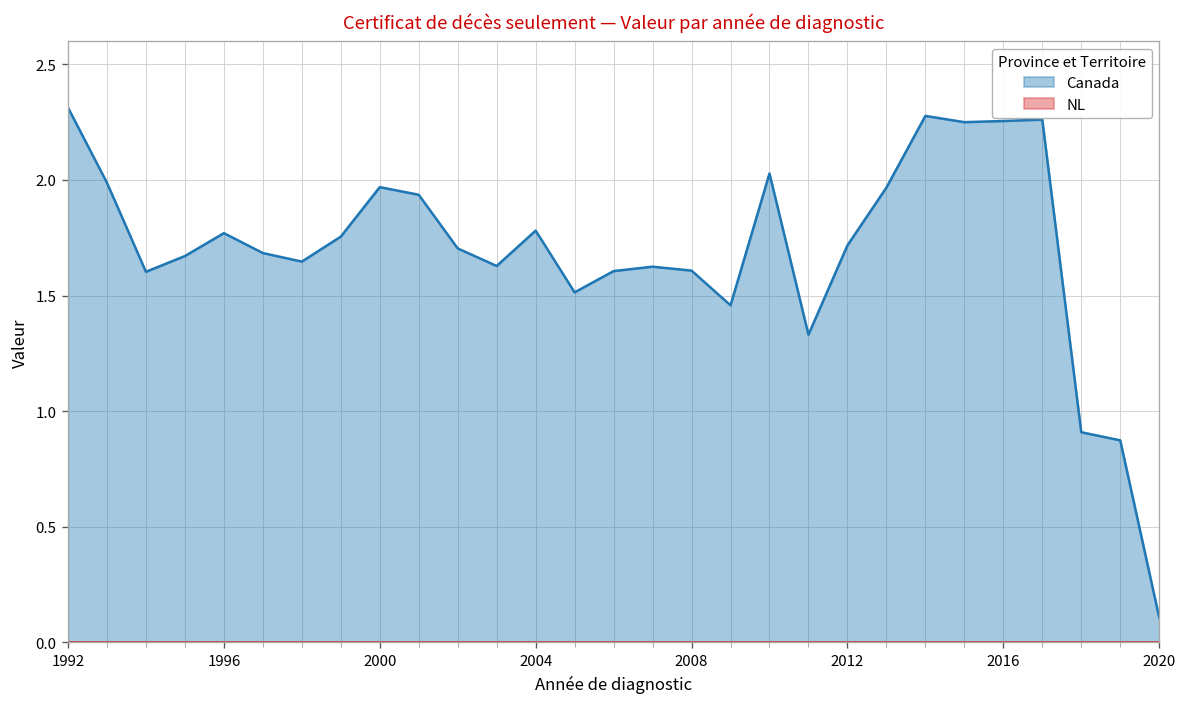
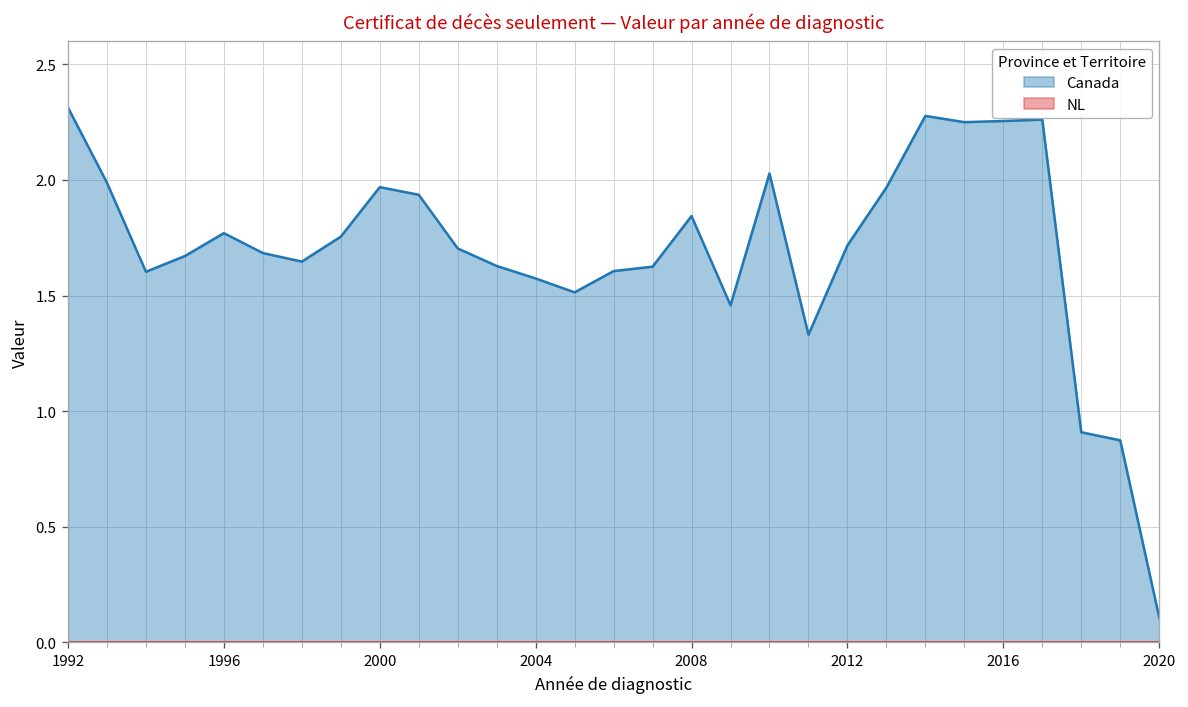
Canada, 2004: 1.78 -> 1.57
Canada, 2008: 1.61 -> 1.84
